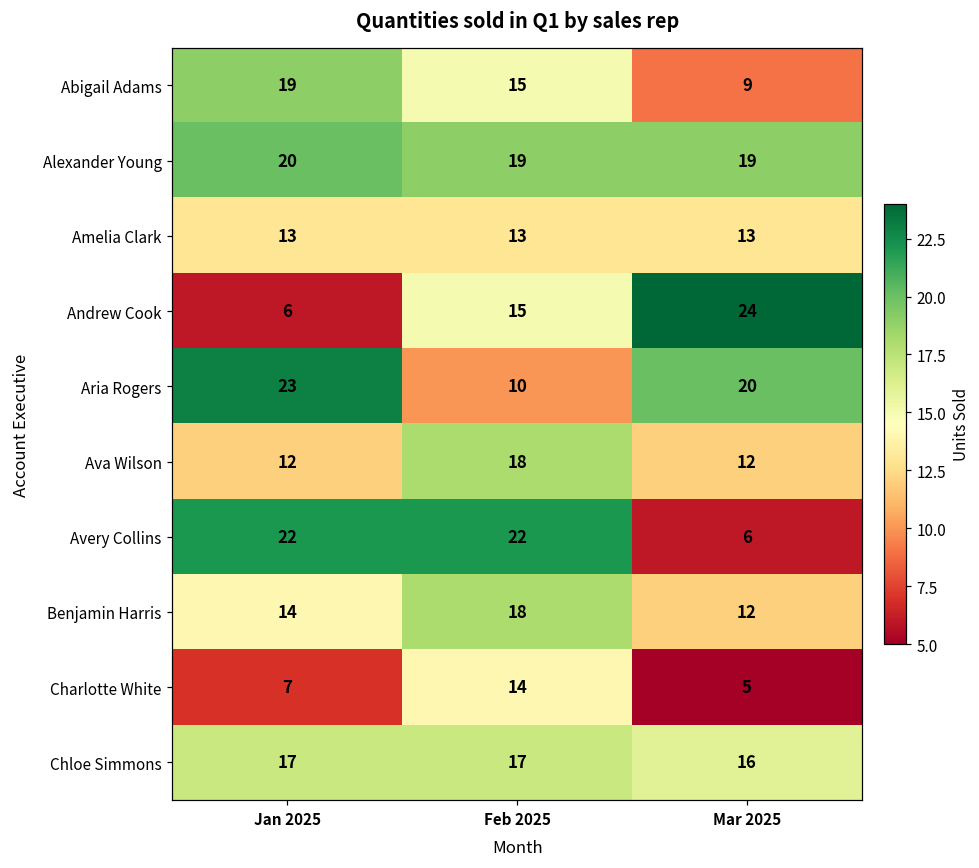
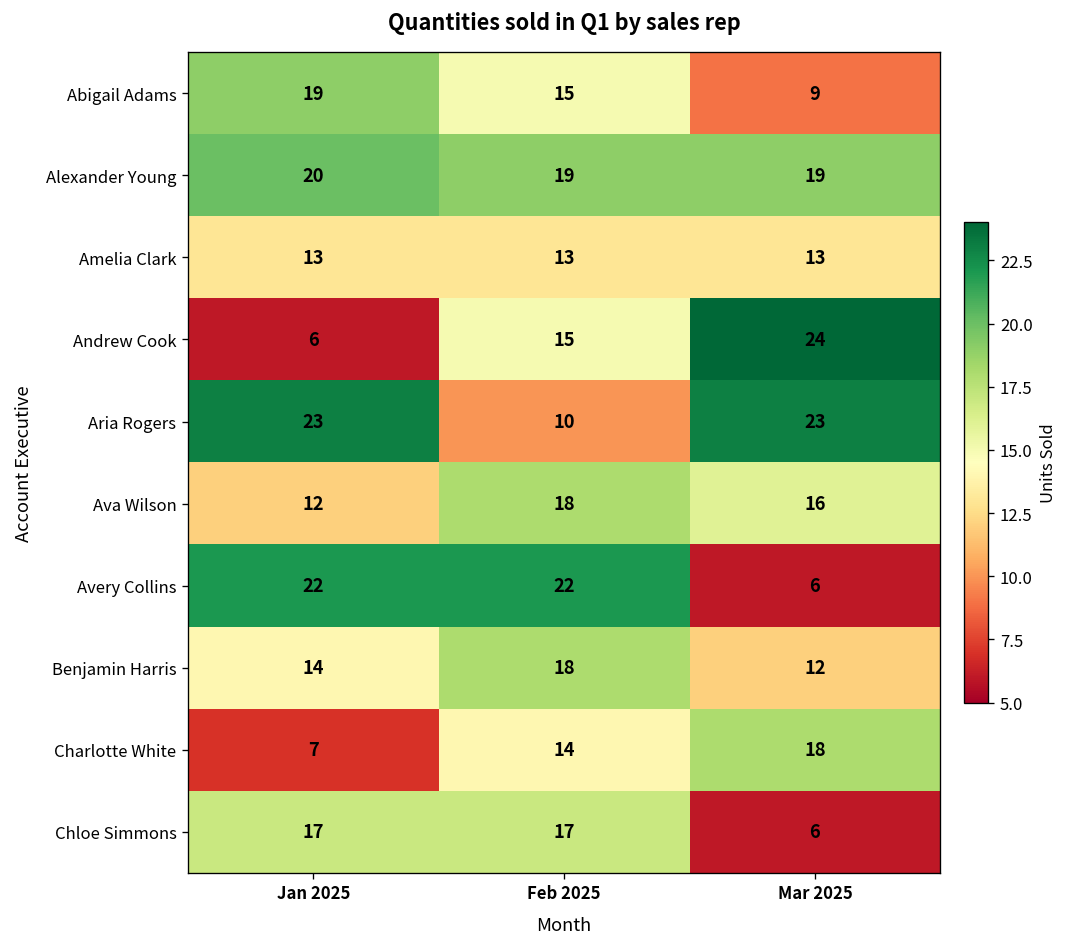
Aria Rogers, Mar 2025: 20 -> 23
Ava Wilson, Mar 2025: 12 -> 16
Charlotte White, Mar 2025: 5 -> 18
Chloe Simmons, Mar 2025: 16 -> 6
